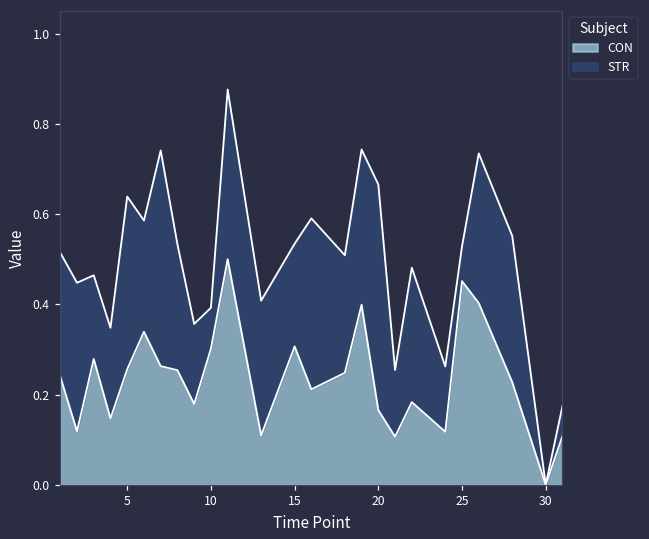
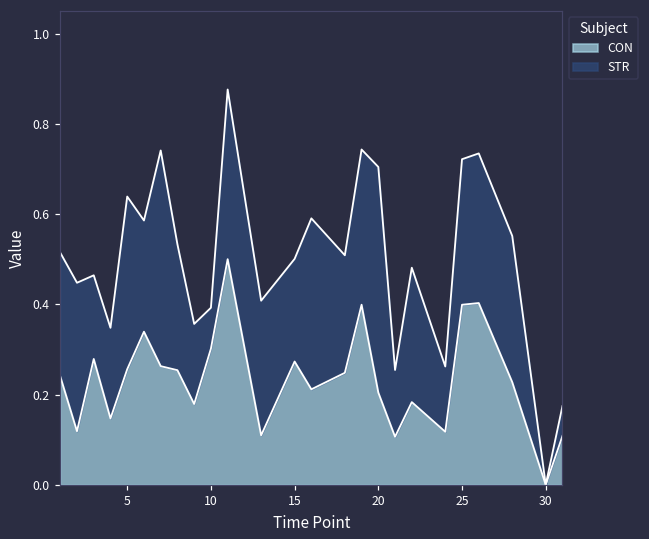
CON, 15: 0.31 -> 0.27
CON, 20: 0.17 -> 0.20
CON, 25: 0.45 -> 0.40
STR, 25: 0.08 -> 0.32
